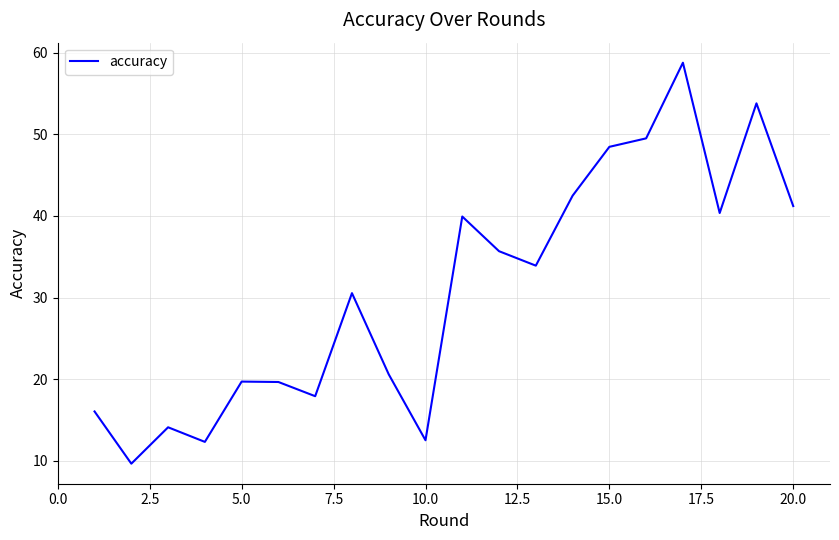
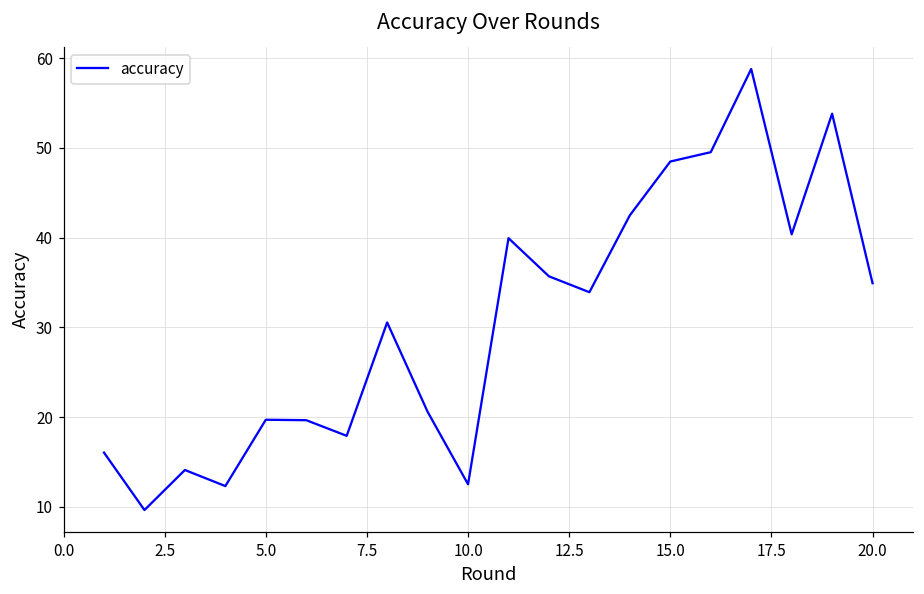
20.0: 41 -> 35
